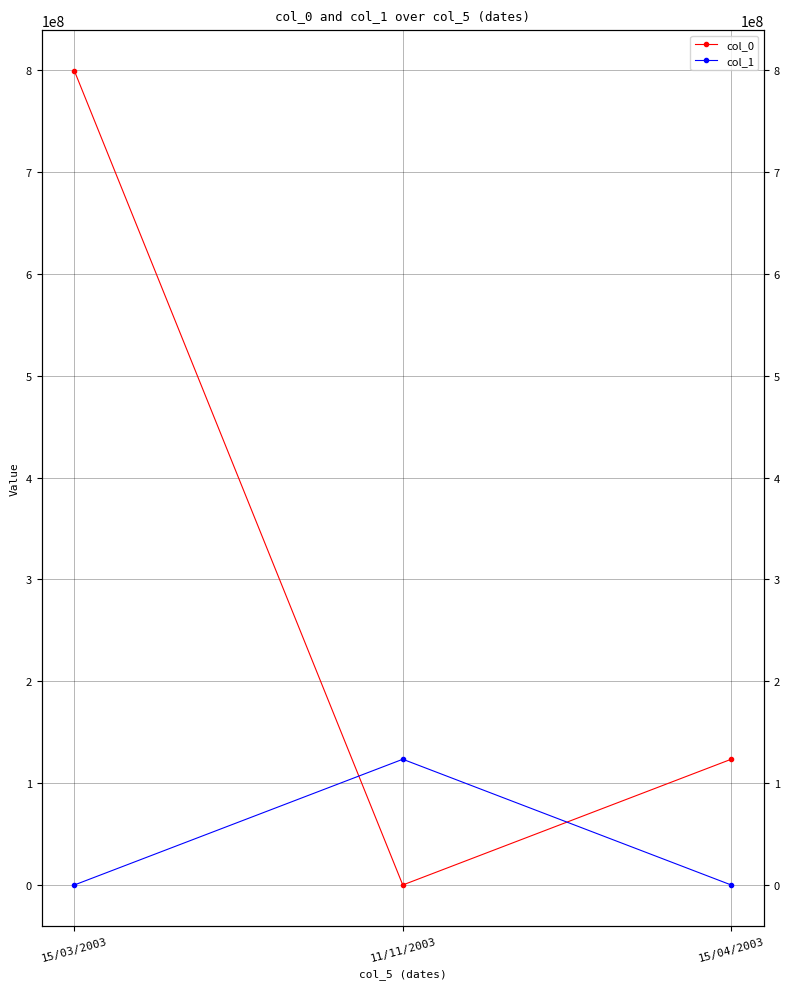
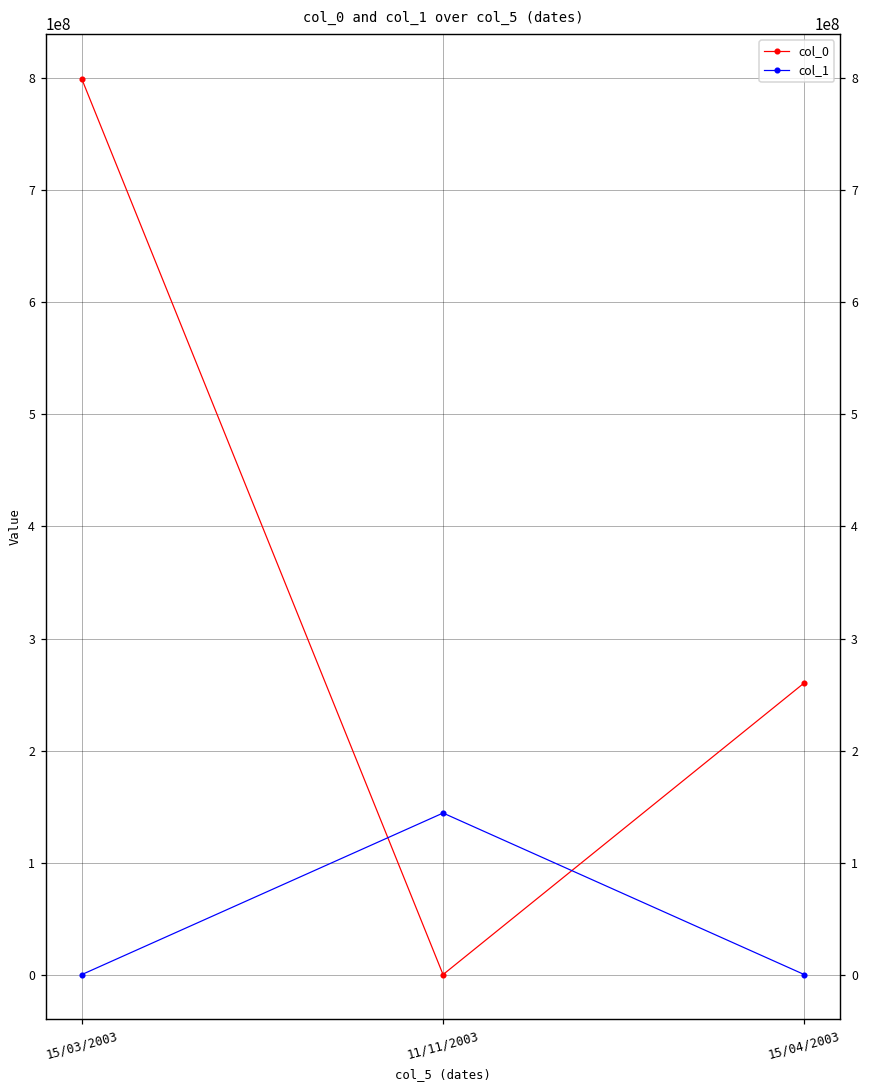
col_1, 11/11/2003: 123000000 -> 144000000
col_0, 15/04/2003: 123000000 -> 260000000
